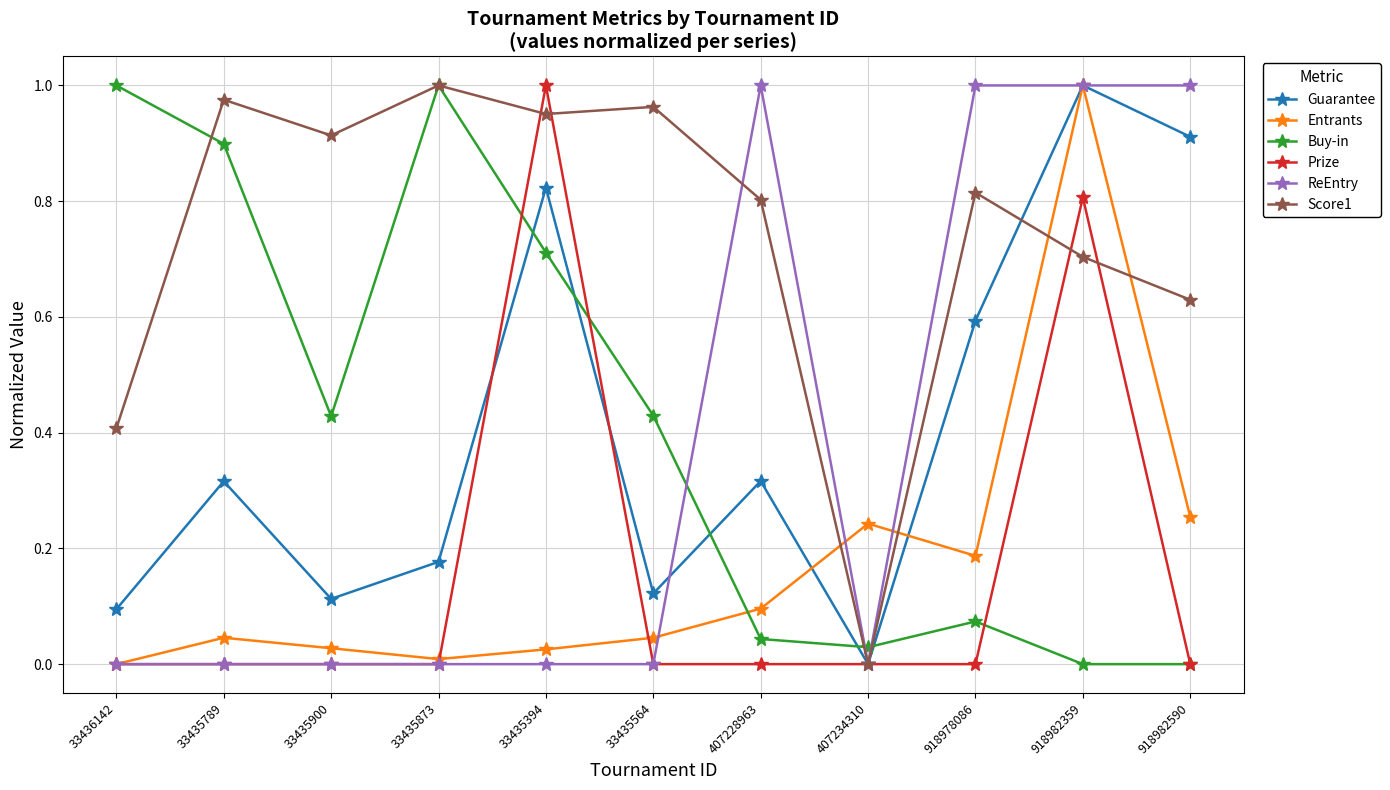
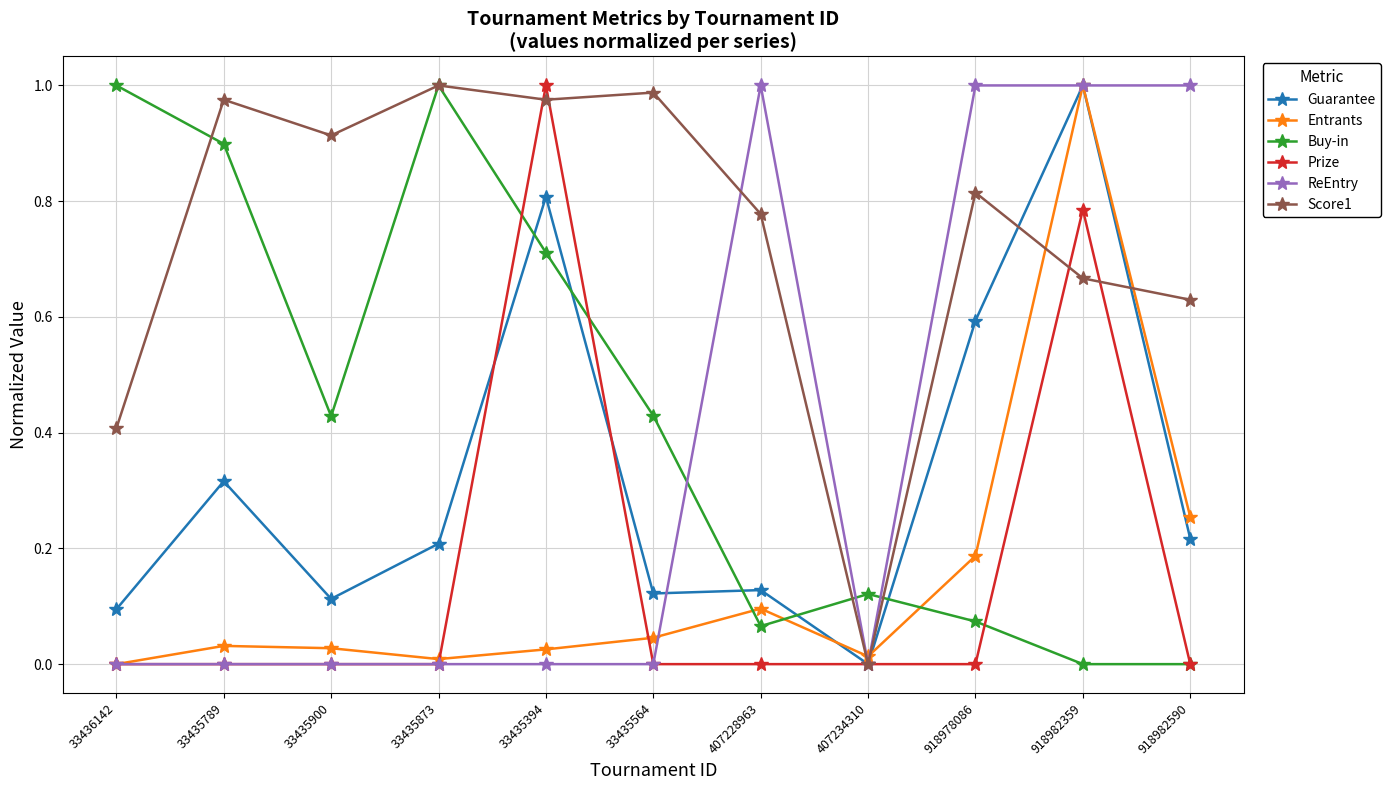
Entrants, 33435789: 0.05 -> 0.03
Guarantee, 33435873: 0.18 -> 0.21
Guarantee, 33435394: 0.82 -> 0.81
Score1, 33435394: 0.95 -> 0.98
Score1, 33435564: 0.96 -> 0.99
Guarantee, 407228963: 0.32 -> 0.13
Buy-in, 407228963: 0.04 -> 0.07
Score1, 407228963: 0.80 -> 0.78
Entrants, 407234310: 0.24 -> 0.01
Buy-in, 407234310: 0.03 -> 0.12
Prize, 918982359: 0.81 -> 0.79
Score1, 918982359: 0.70 -> 0.67
Guarantee, 918982590: 0.91 -> 0.22
